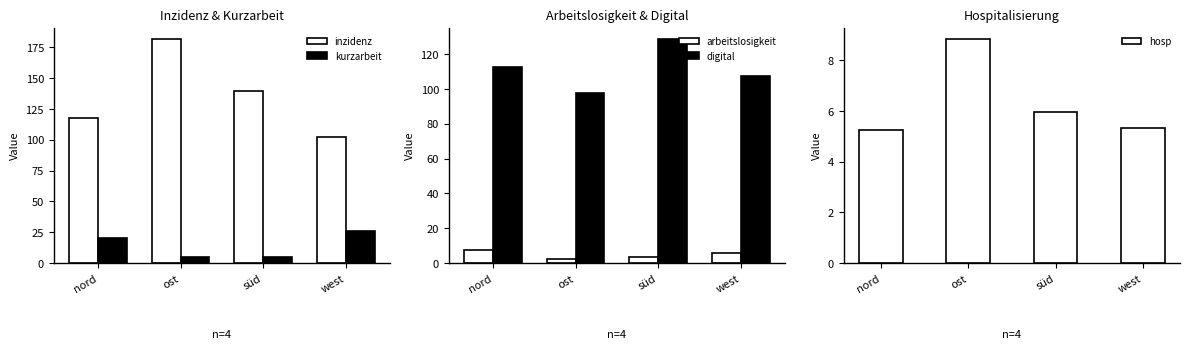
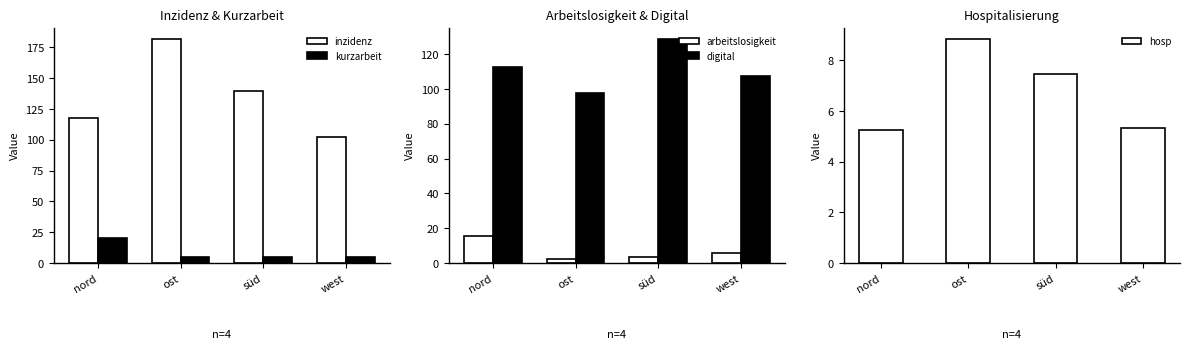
Inzidenz & Kurzarbeit, kurzarbeit, west: 26 -> 5
Arbeitslosigkeit & Digital, arbeitslosigkeit, nord: 7 -> 16
Hospitalisierung, süd: 6.0 -> 7.5
